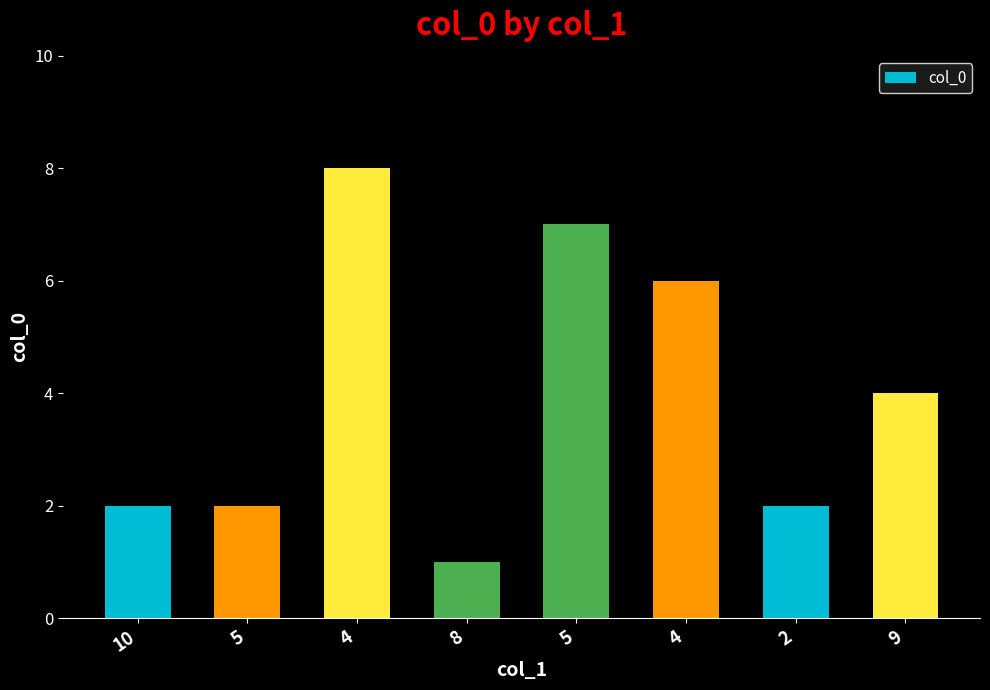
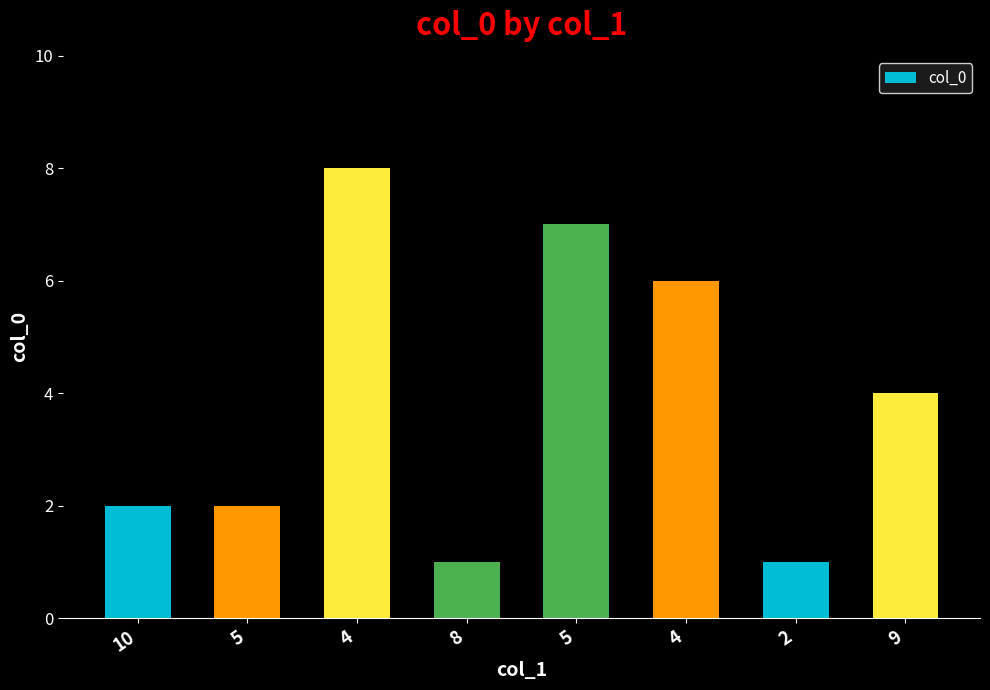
2: 2 -> 1
